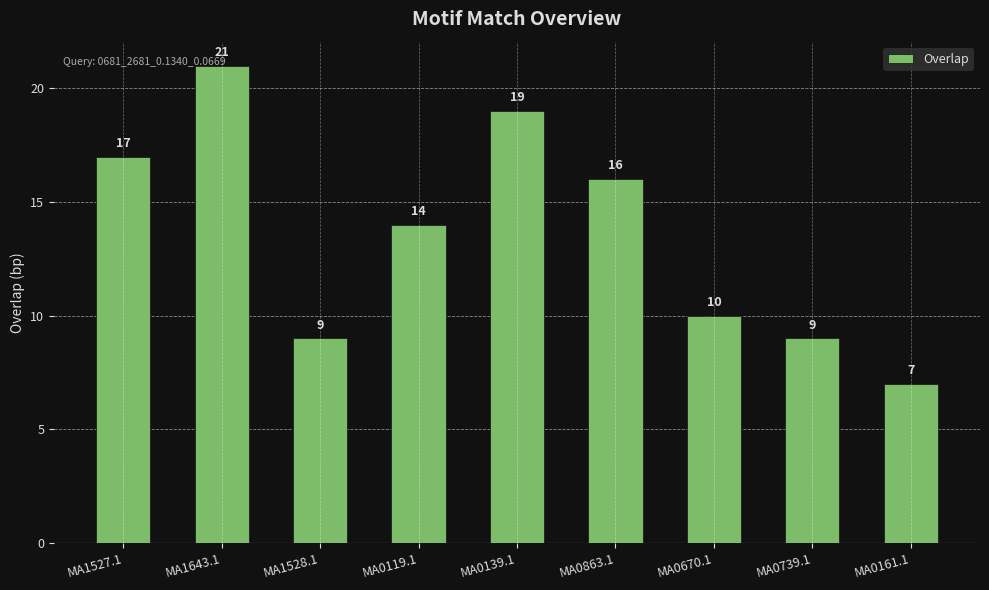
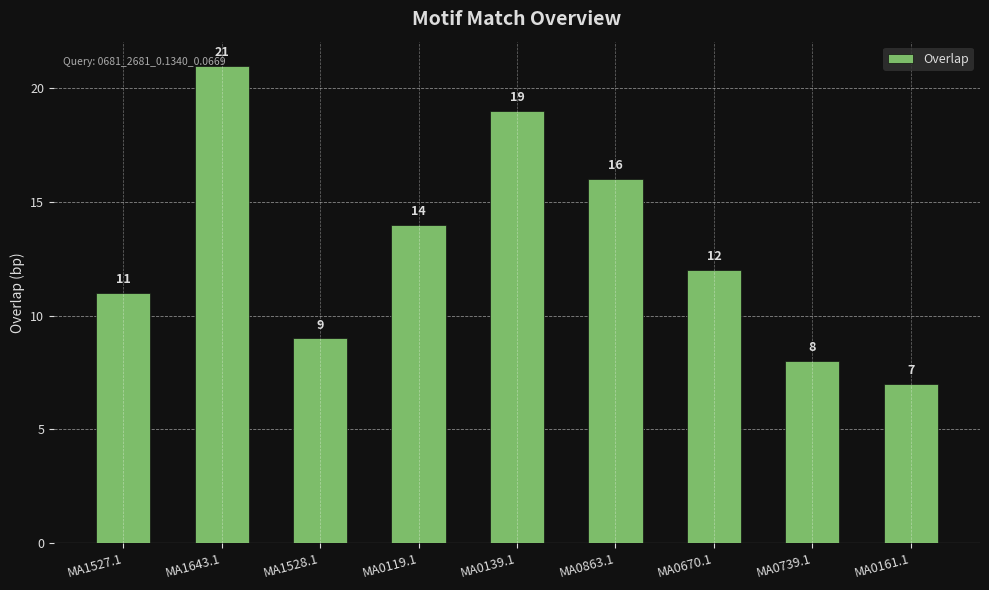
MA1527.1: 17 -> 11
MA0670.1: 10 -> 12
MA0739.1: 9 -> 8
